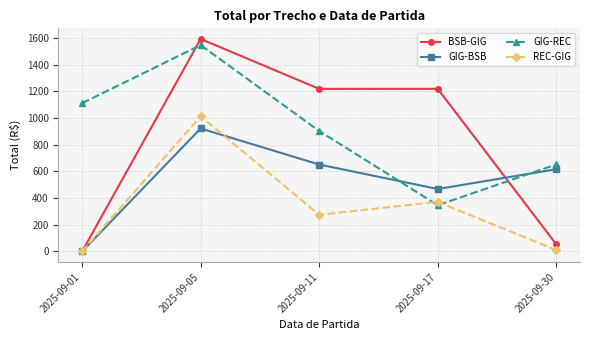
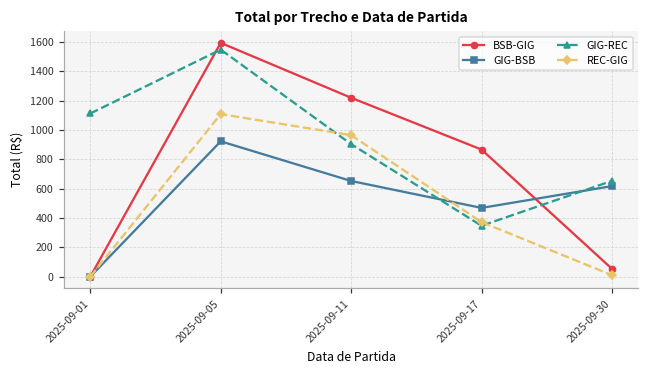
REC-GIG, 2025-09-05: 1010 -> 1110
REC-GIG, 2025-09-11: 280 -> 960
BSB-GIG, 2025-09-17: 1220 -> 870
